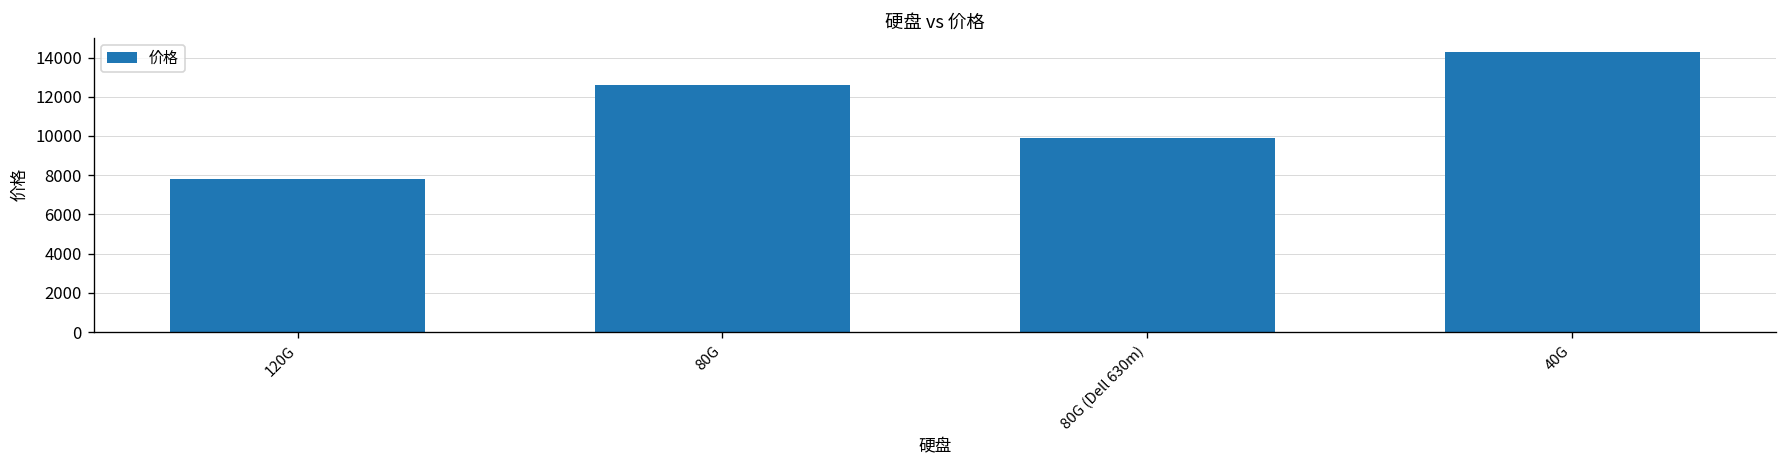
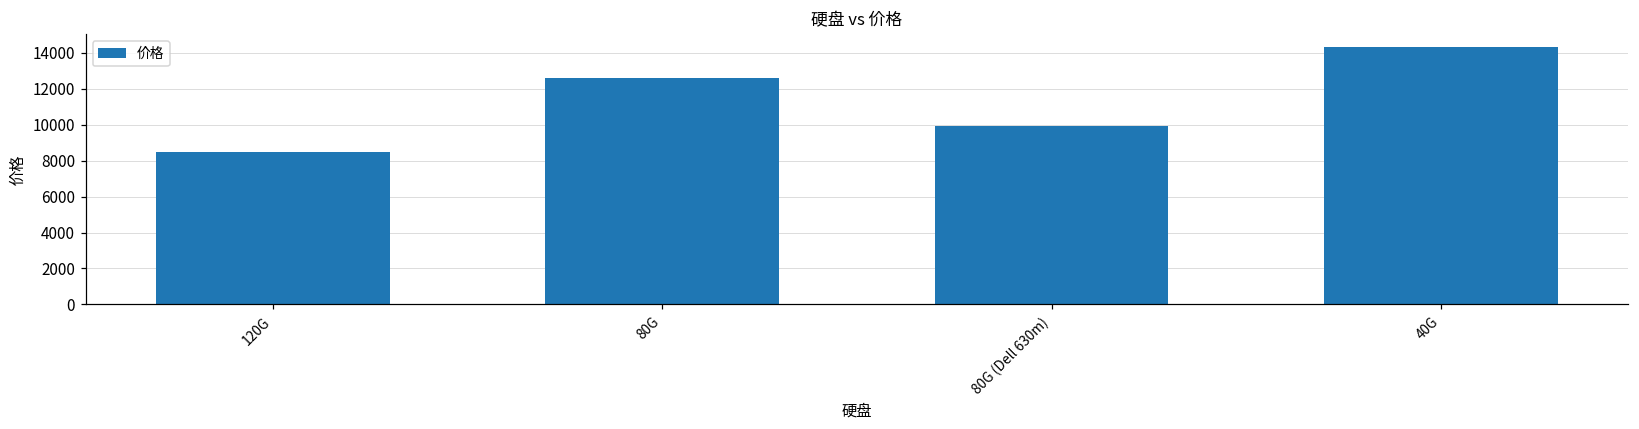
120G: 7800 -> 8500
